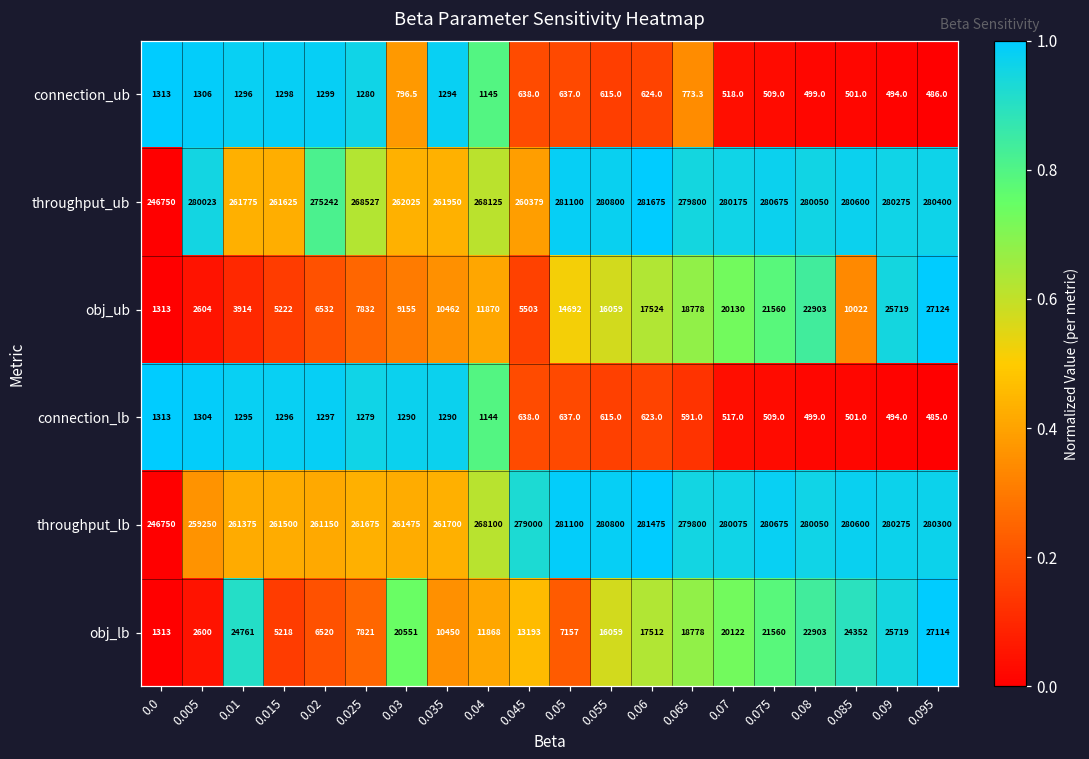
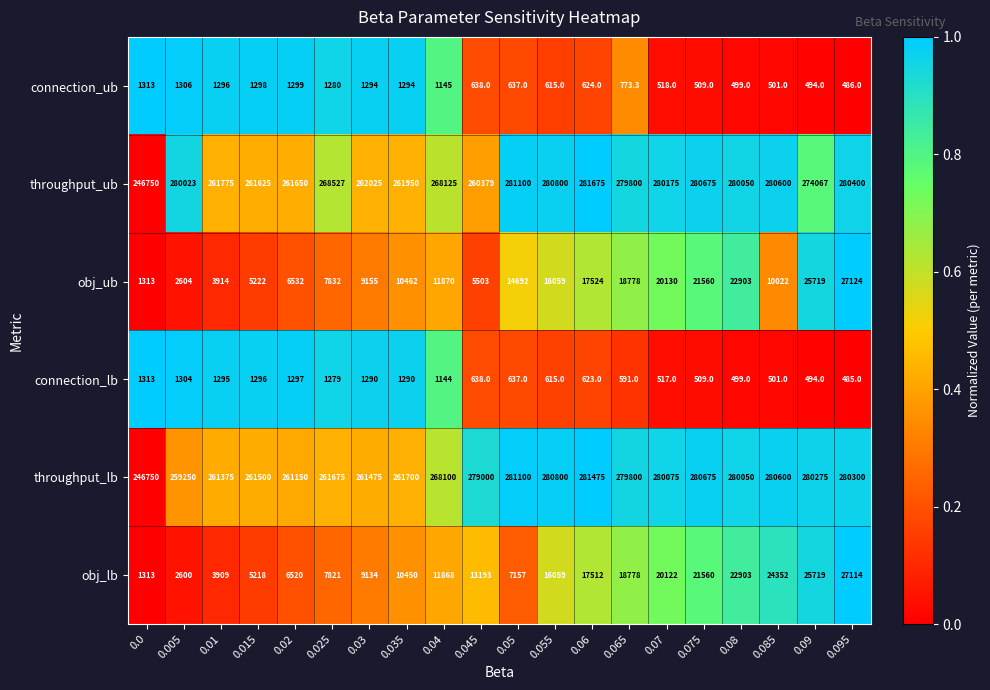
connection_ub, 0.03: 796.5 -> 1294
throughput_ub, 0.02: 275242 -> 261650
throughput_ub, 0.09: 280275 -> 274067
obj_lb, 0.01: 24761 -> 3909
obj_lb, 0.03: 20551 -> 9134
